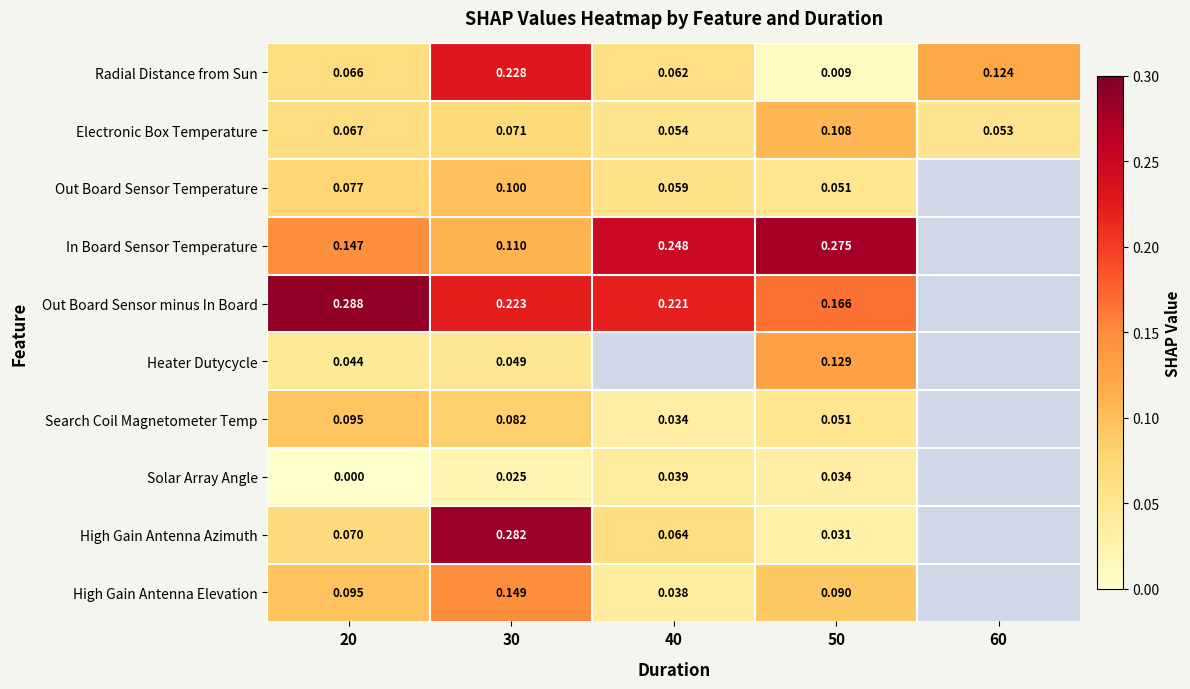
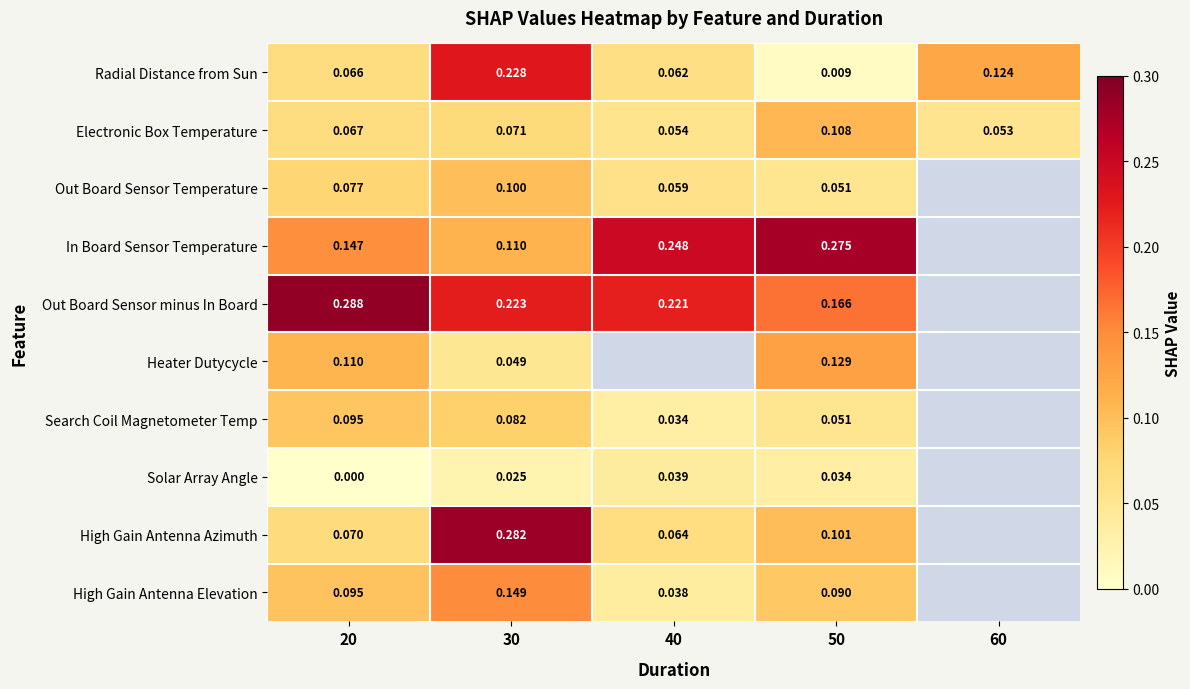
Heater Dutycycle, 20: 0.044 -> 0.110
High Gain Antenna Azimuth, 50: 0.031 -> 0.101
